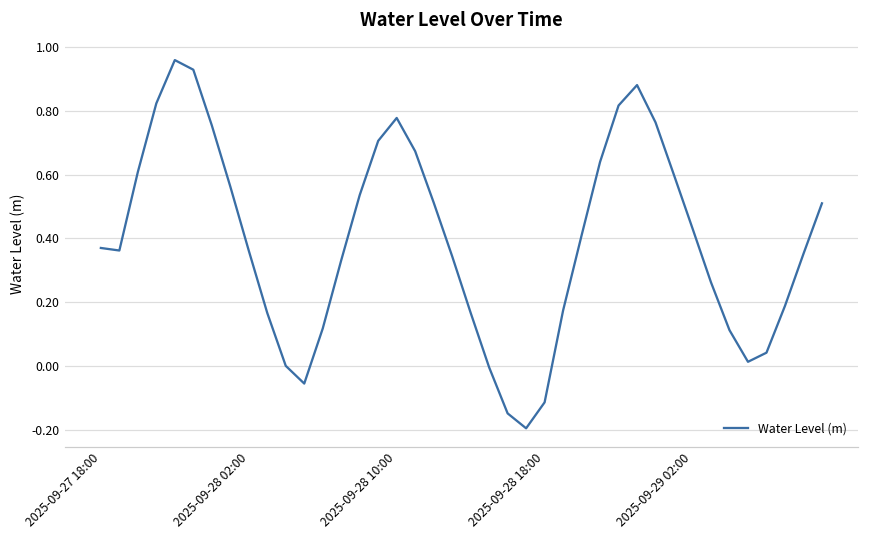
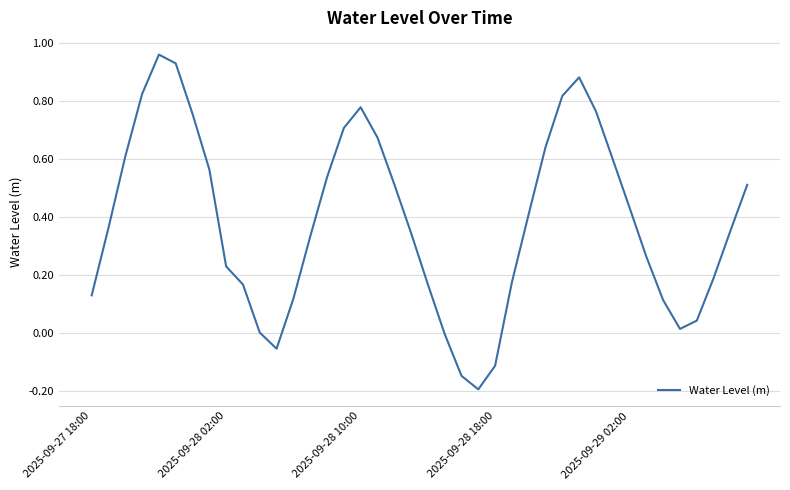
2025-09-27 18:00: 0.37 -> 0.13
2025-09-28 02:00: 0.36 -> 0.23
